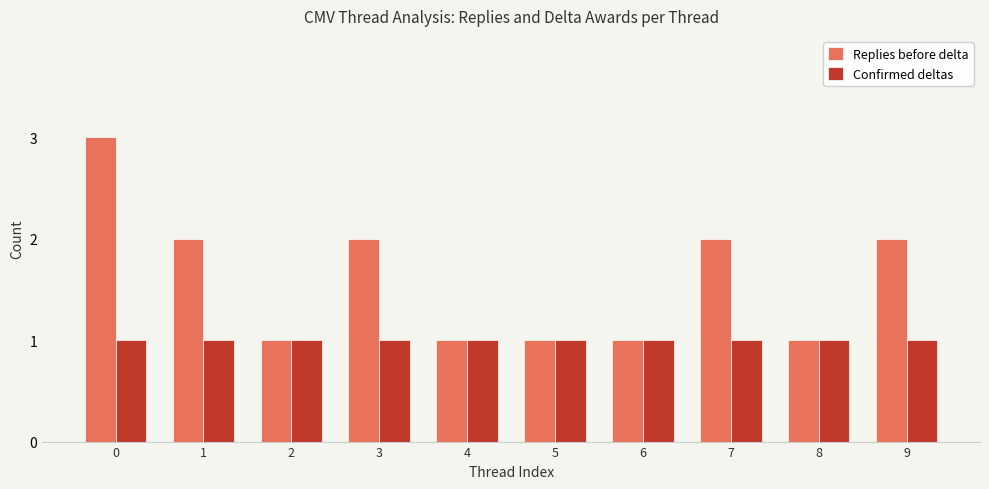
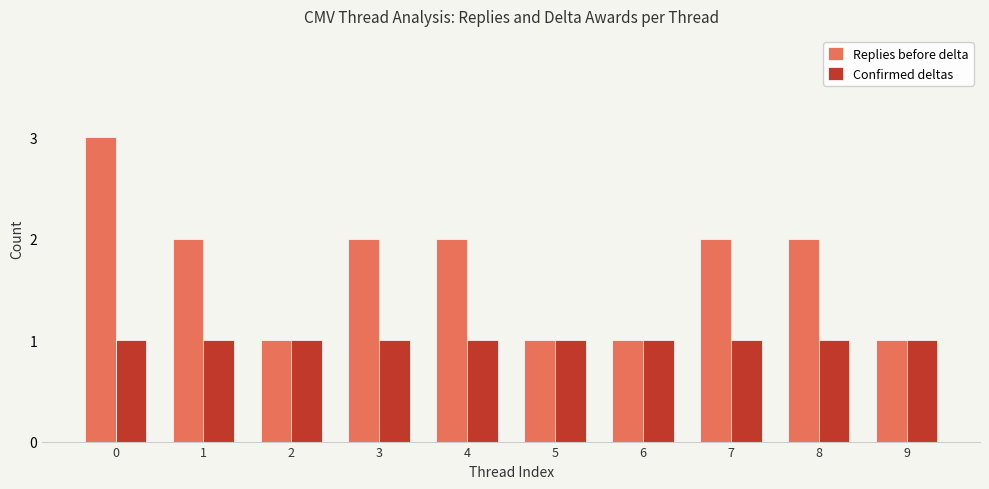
Replies before delta, 4: 1 -> 2
Replies before delta, 8: 1 -> 2
Replies before delta, 9: 2 -> 1
